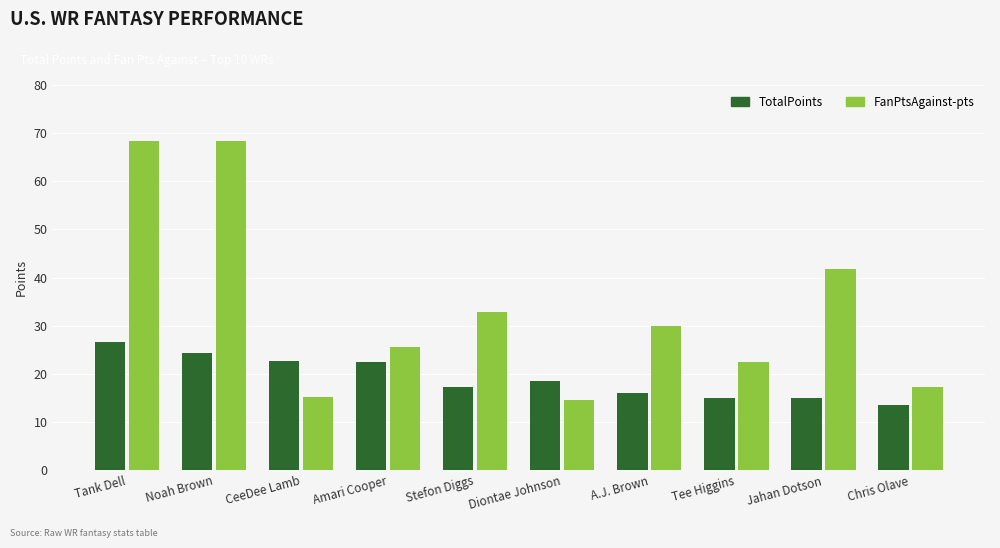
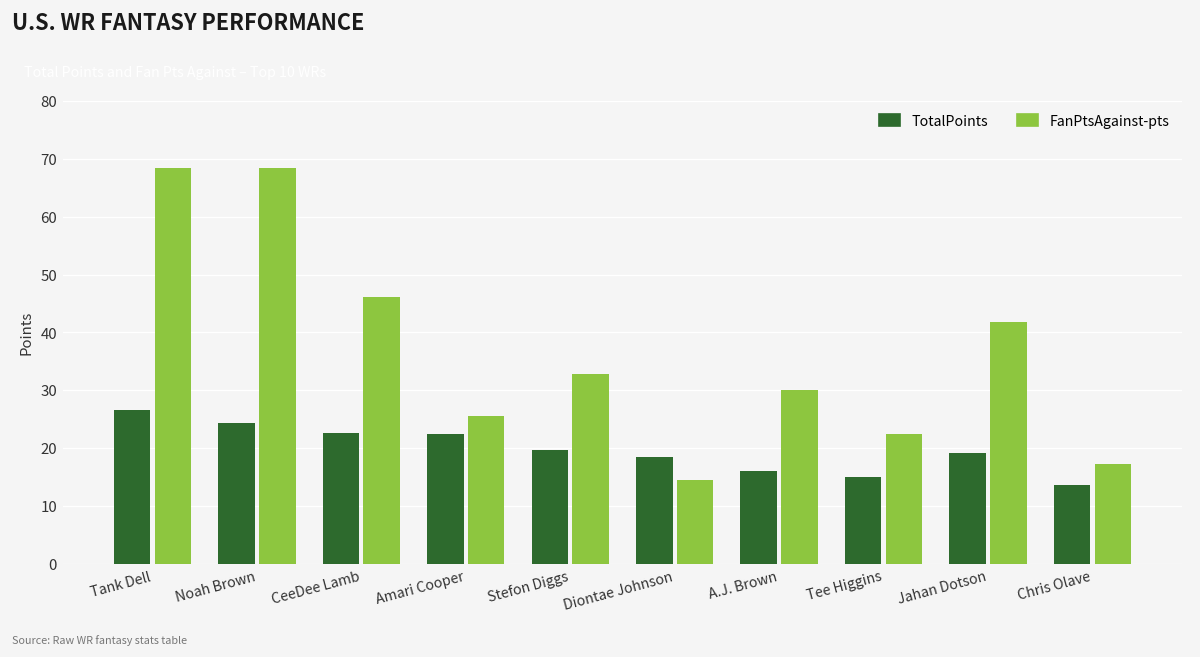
FanPtsAgainst-pts, CeeDee Lamb: 15 -> 46
TotalPoints, Stefon Diggs: 17 -> 20
TotalPoints, Jahan Dotson: 15 -> 19
